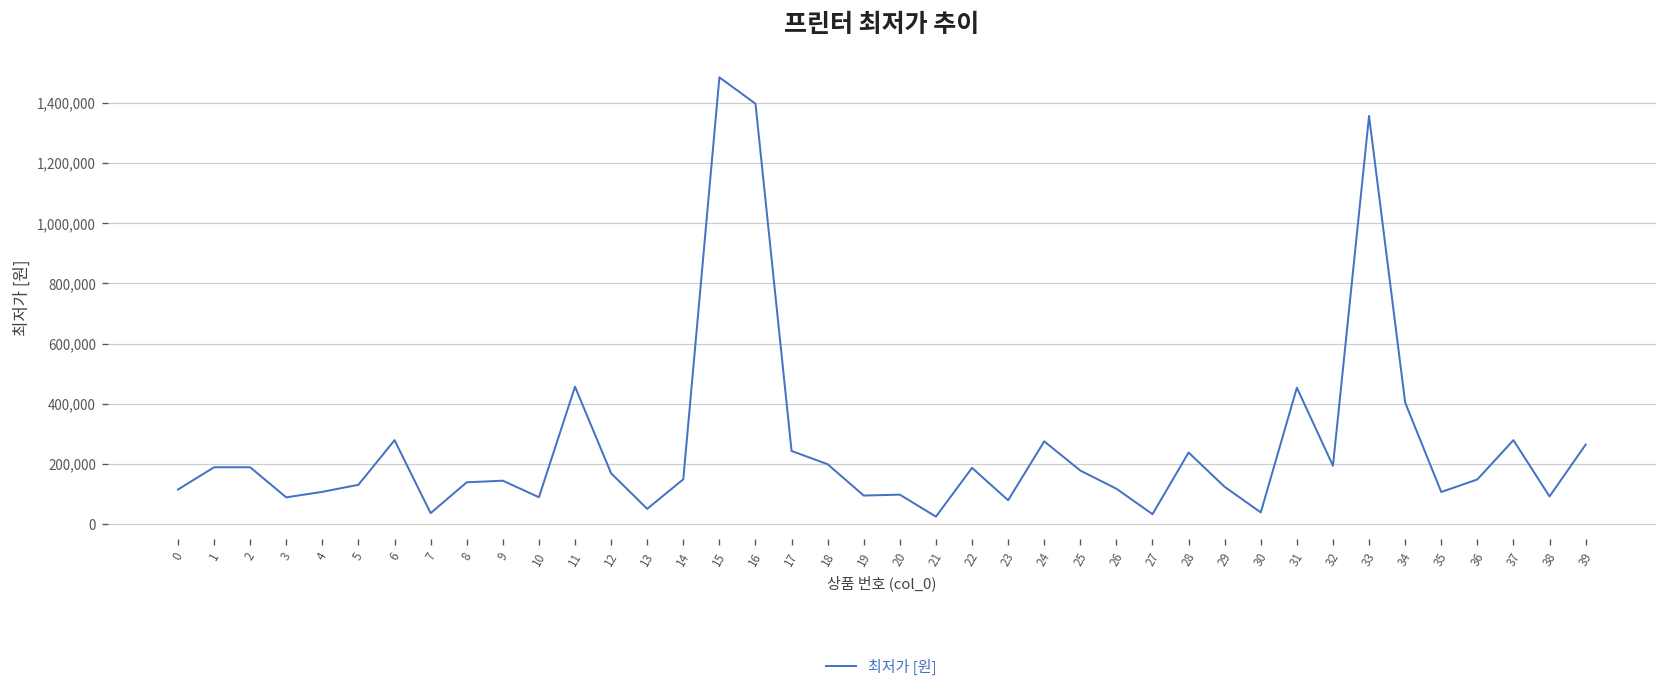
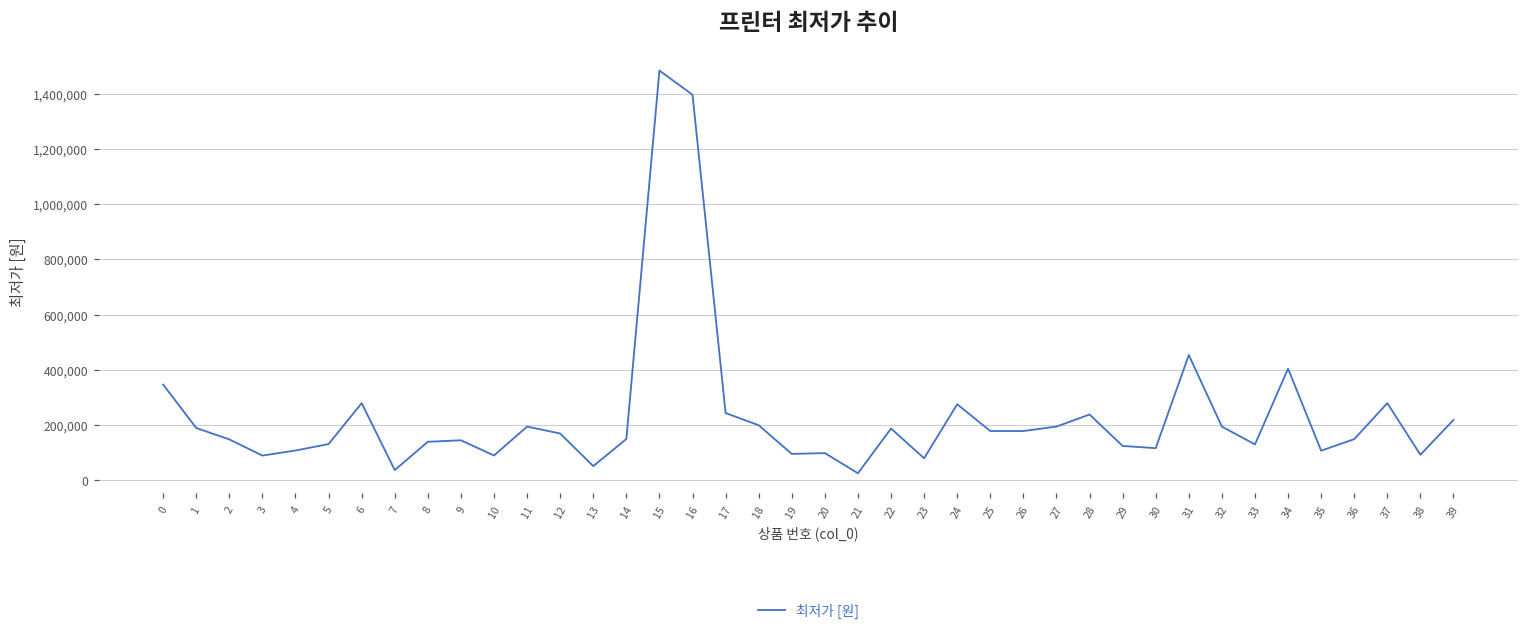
0: 120,000 -> 350,000
2: 190,000 -> 150,000
11: 460,000 -> 190,000
26: 120,000 -> 180,000
27: 30,000 -> 190,000
30: 40,000 -> 120,000
33: 1,360,000 -> 130,000
39: 260,000 -> 220,000
